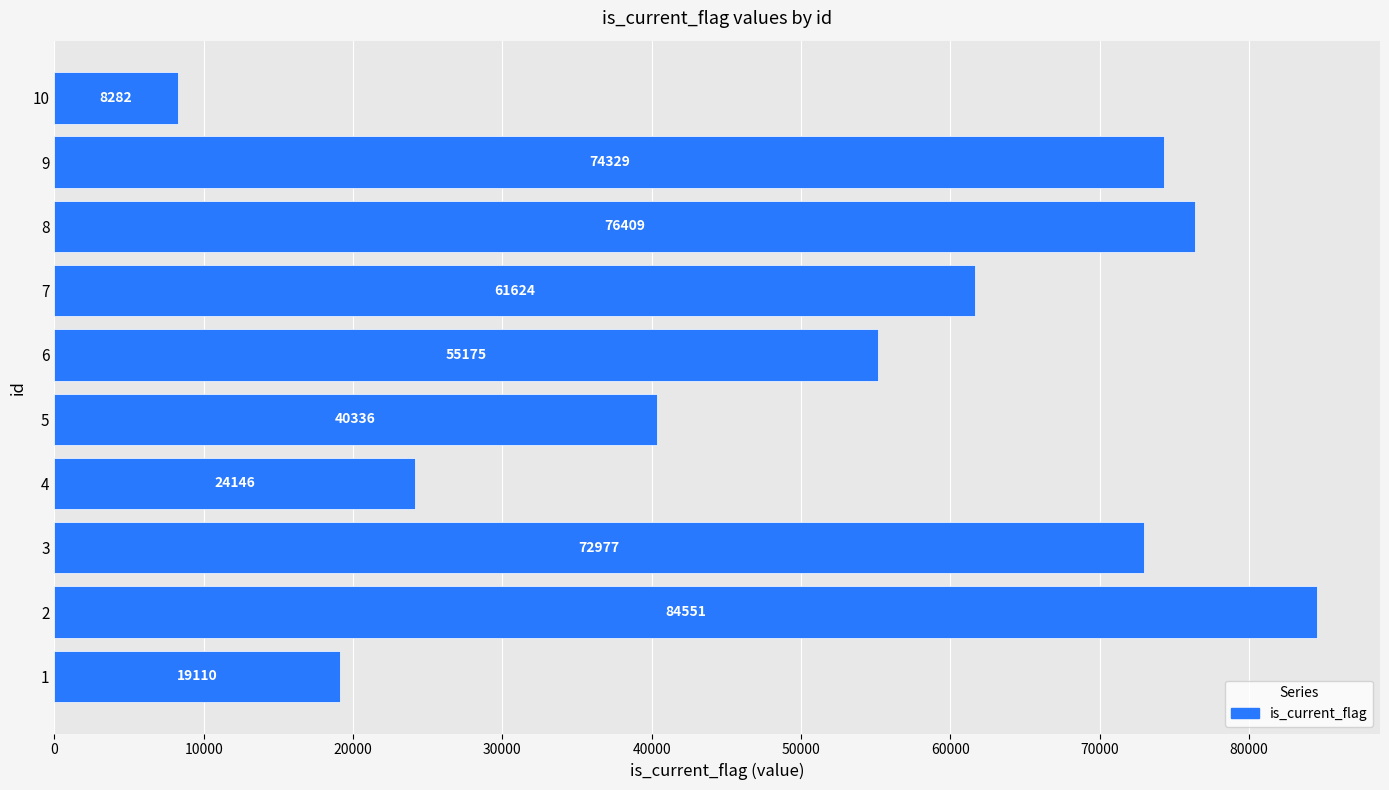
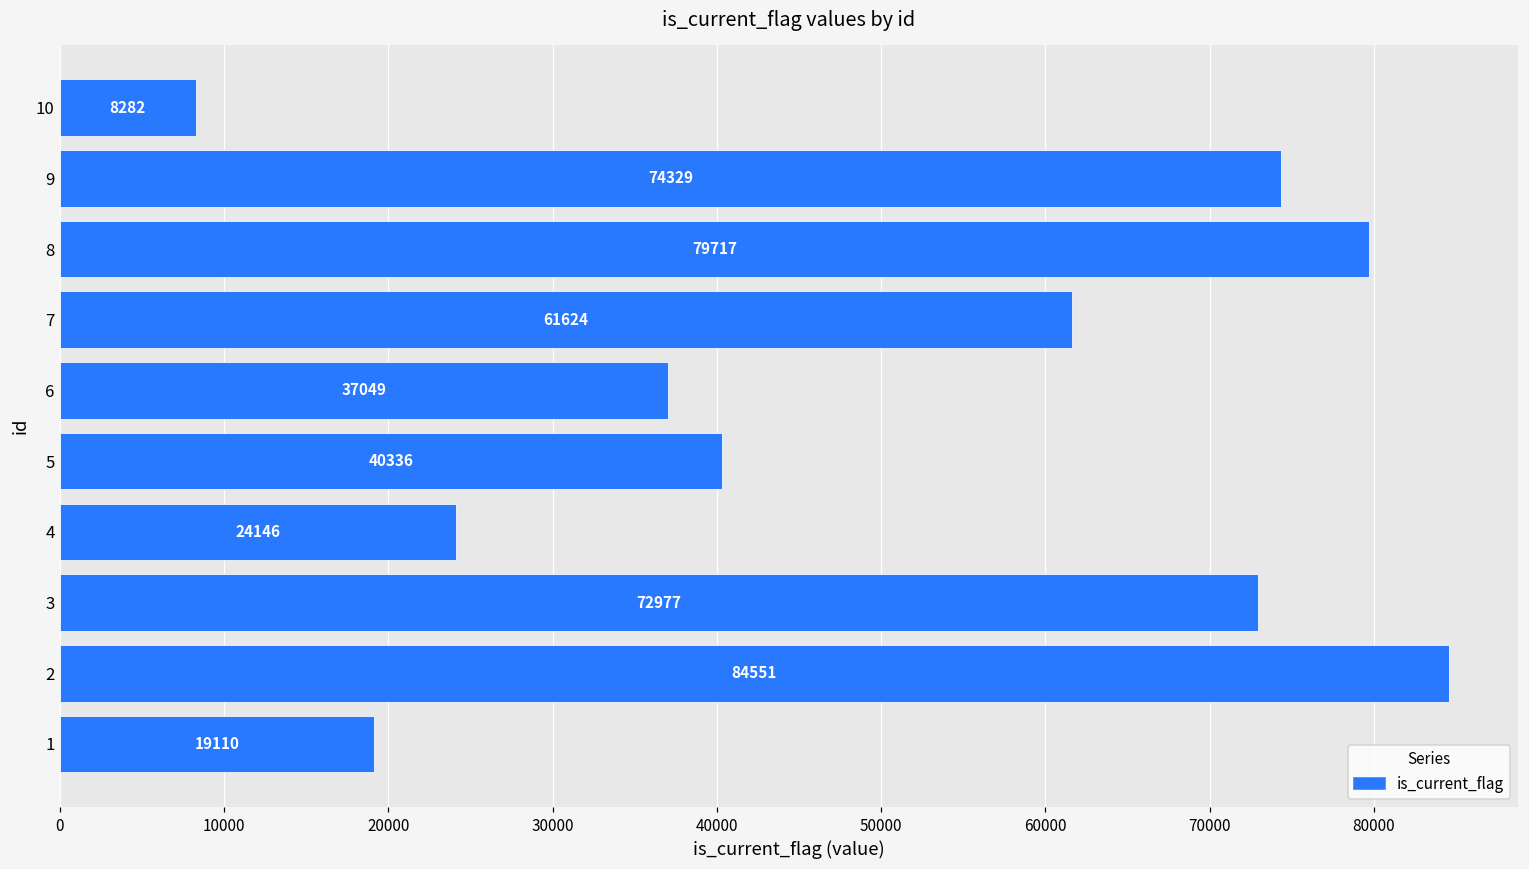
8: 76409 -> 79717
6: 55175 -> 37049
